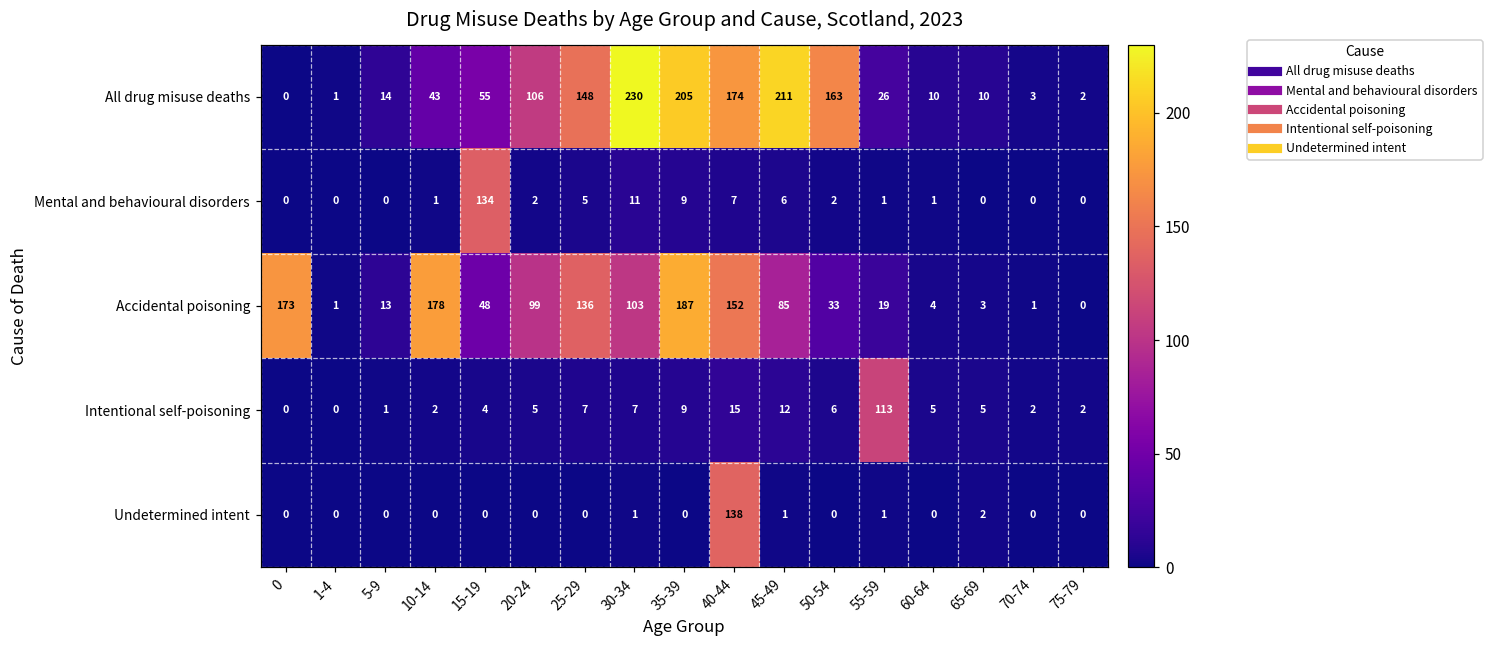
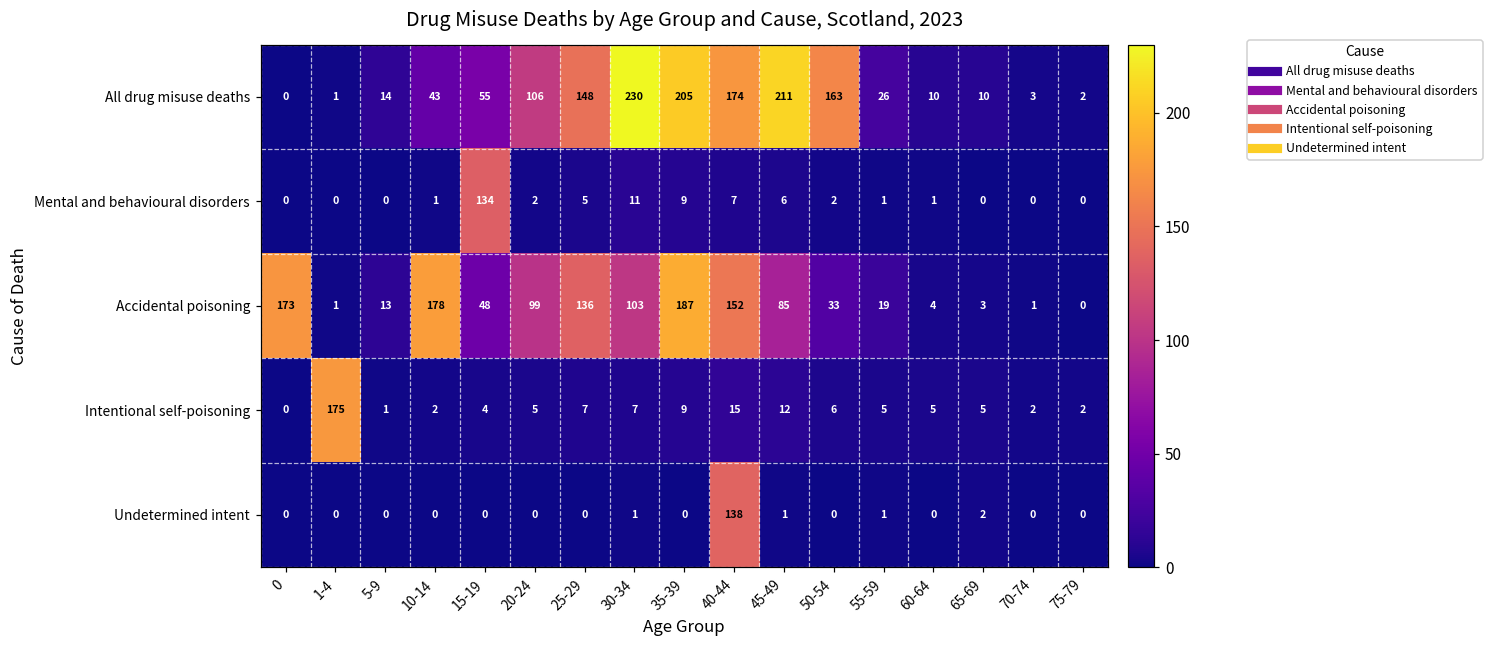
Intentional self-poisoning, 1-4: 0 -> 175
Intentional self-poisoning, 55-59: 113 -> 5
